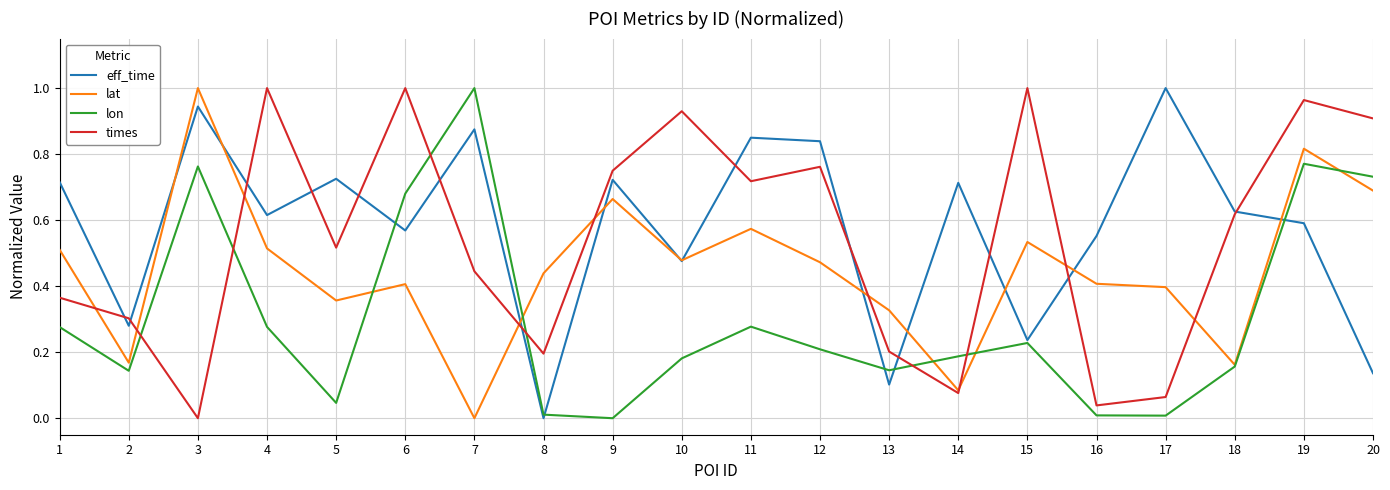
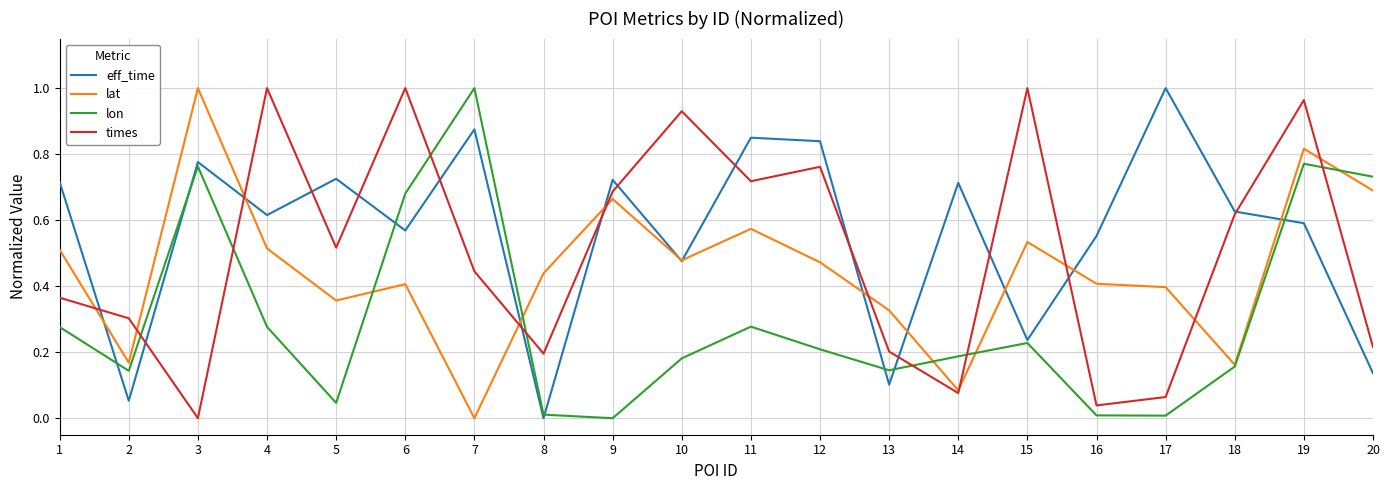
eff_time, 2: 0.28 -> 0.05
eff_time, 3: 0.94 -> 0.78
times, 9: 0.75 -> 0.69
times, 20: 0.91 -> 0.22
